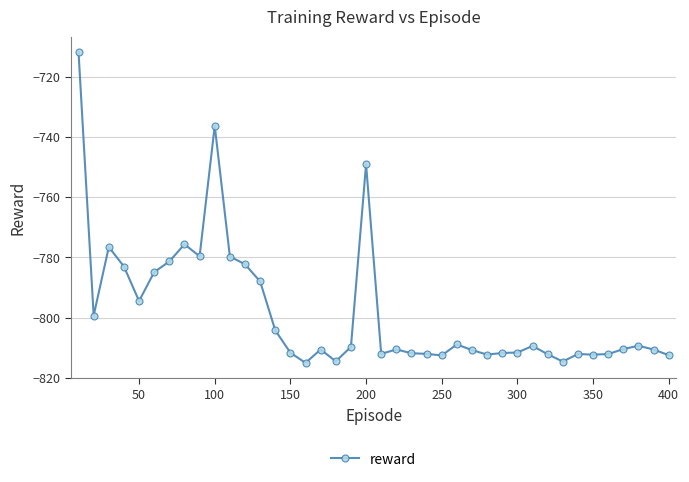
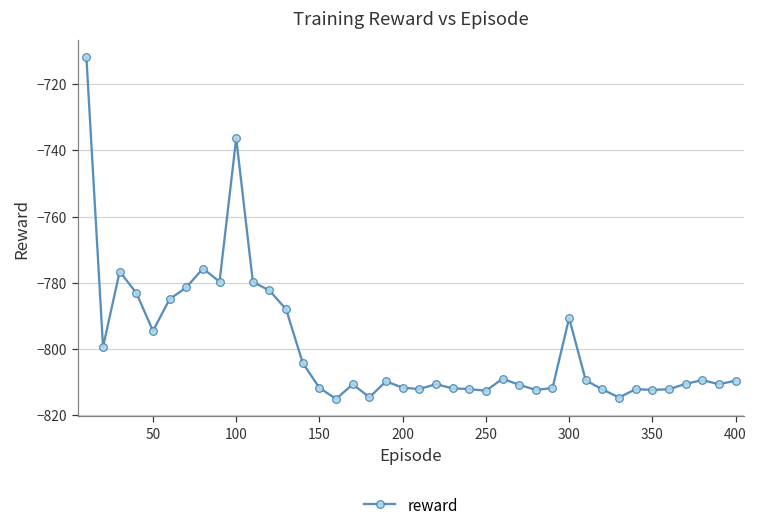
200: -749 -> -812
300: -812 -> -791
400: -813 -> -810
